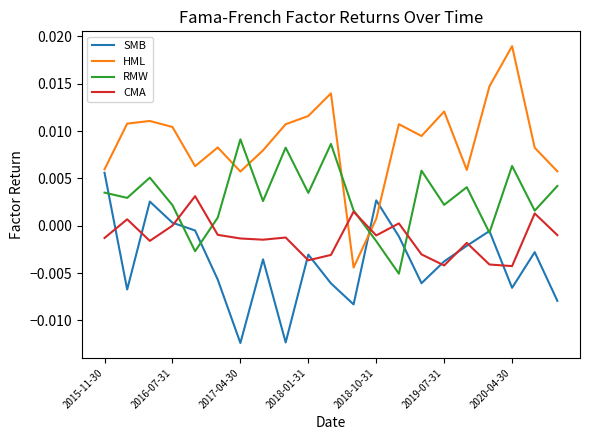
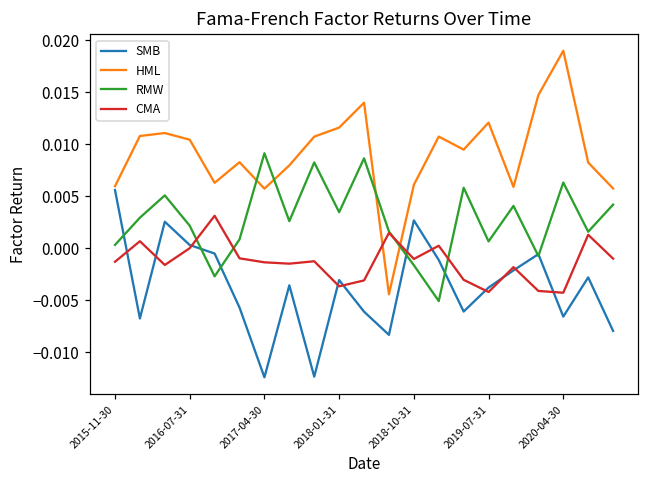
RMW, 2015-11-30: 0.003 -> 0.000
HML, 2018-10-31: 0.001 -> 0.006
RMW, 2019-07-31: 0.002 -> 0.001
